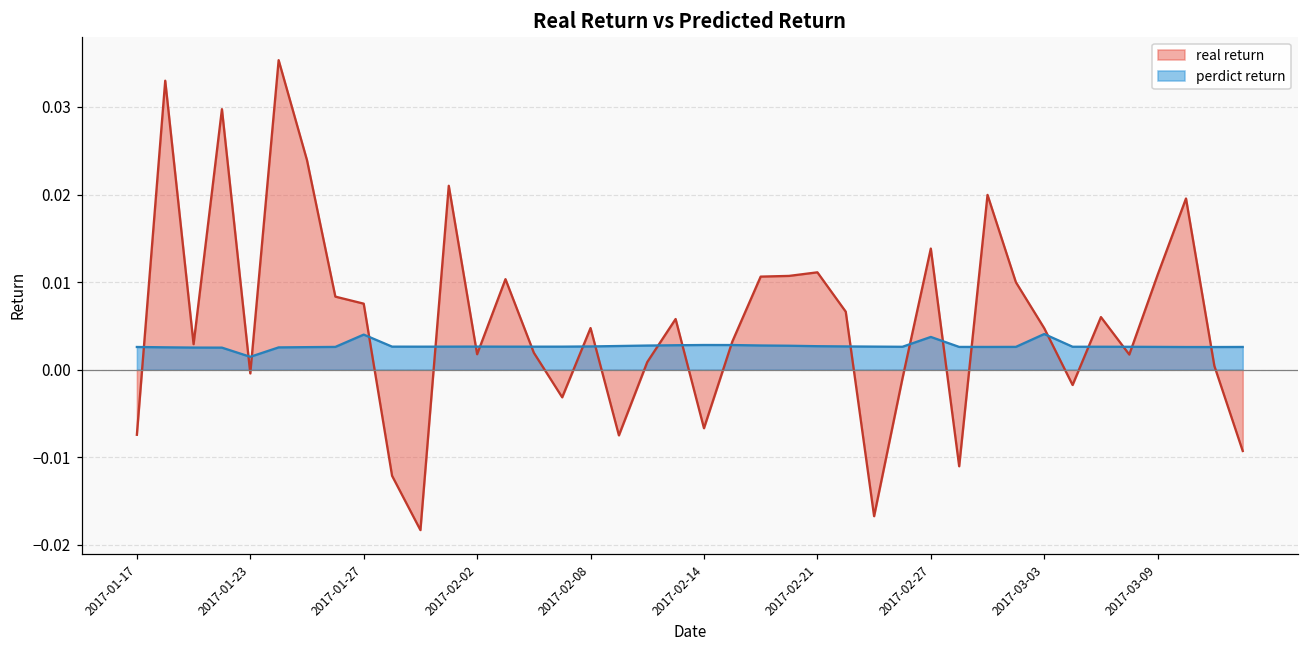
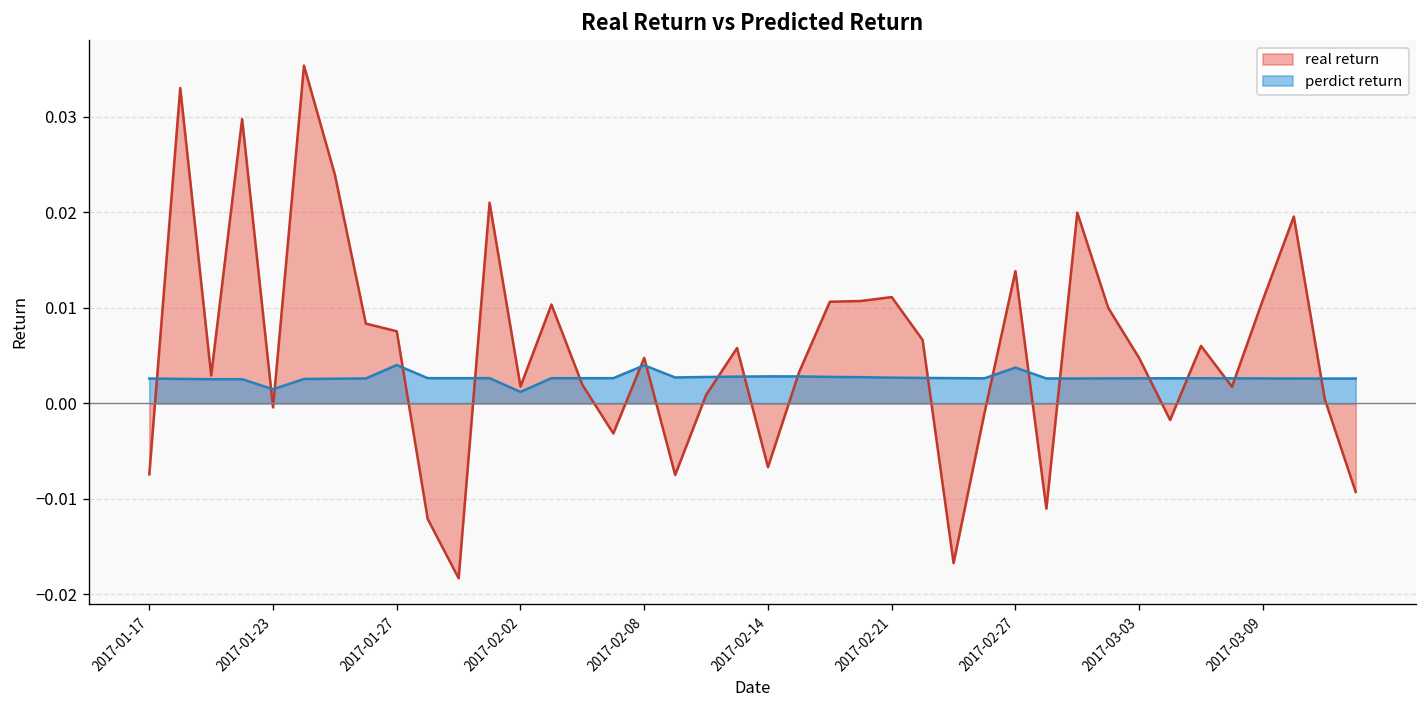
perdict return, 2017-02-02: 0.003 -> 0.001
perdict return, 2017-02-08: 0.003 -> 0.004
perdict return, 2017-03-03: 0.004 -> 0.003
